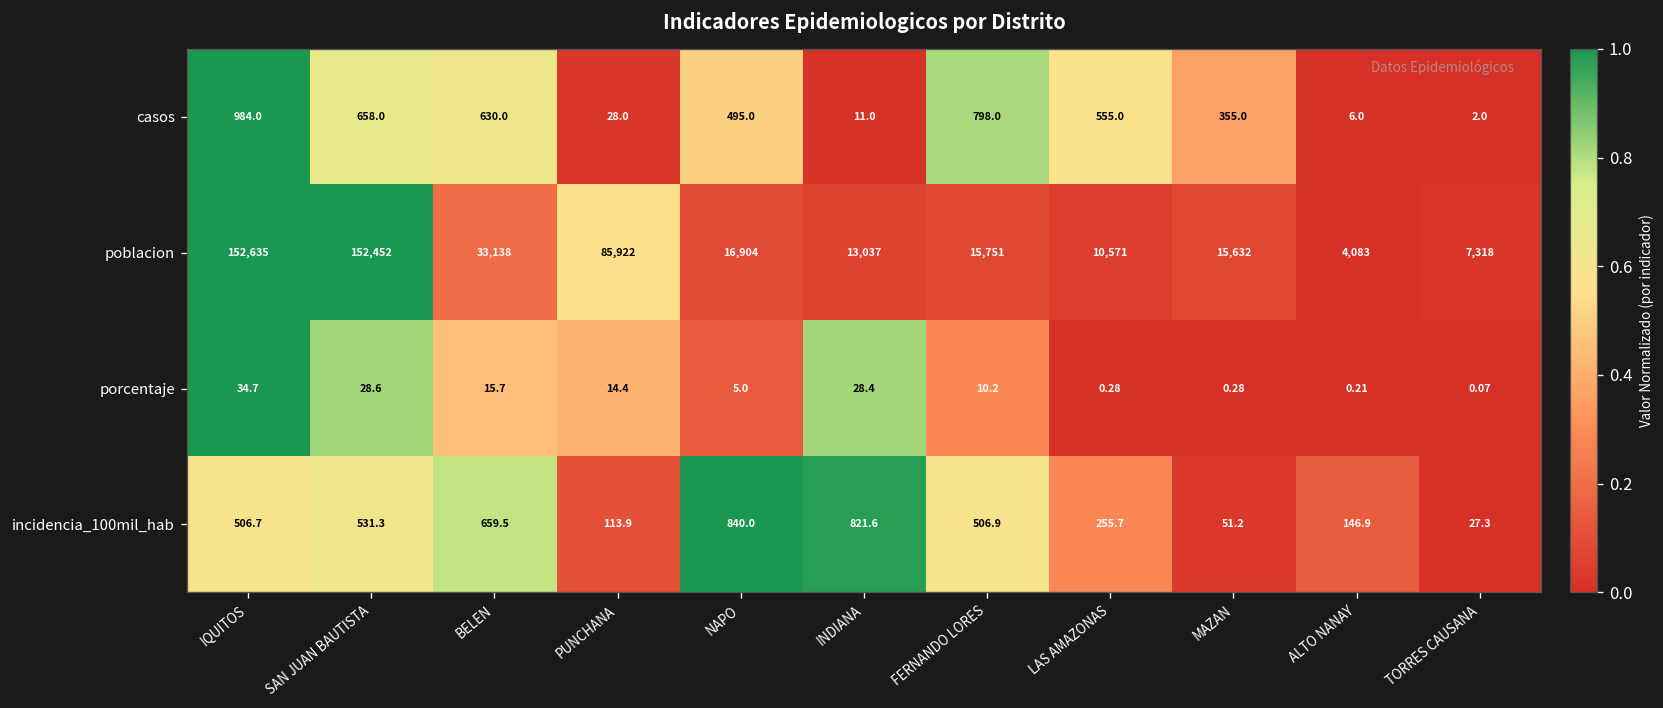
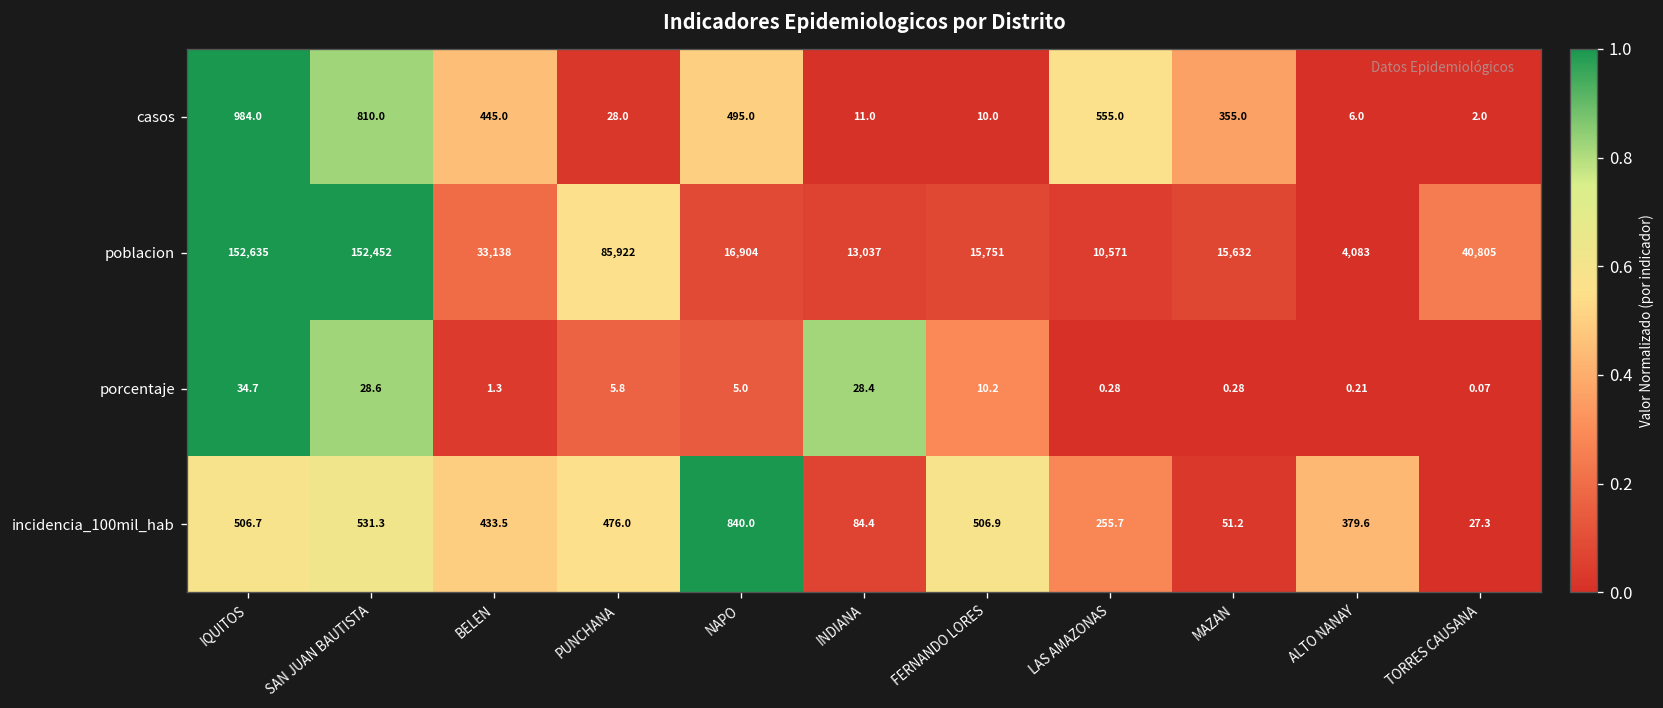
casos, SAN JUAN BAUTISTA: 658.0 -> 810.0
casos, BELEN: 630.0 -> 445.0
casos, FERNANDO LORES: 798.0 -> 10.0
poblacion, TORRES CAUSANA: 7,318 -> 40,805
porcentaje, BELEN: 15.7 -> 1.3
porcentaje, PUNCHANA: 14.4 -> 5.8
incidencia_100mil_hab, BELEN: 659.5 -> 433.5
incidencia_100mil_hab, PUNCHANA: 113.9 -> 476.0
incidencia_100mil_hab, INDIANA: 821.6 -> 84.4
incidencia_100mil_hab, ALTO NANAY: 146.9 -> 379.6
